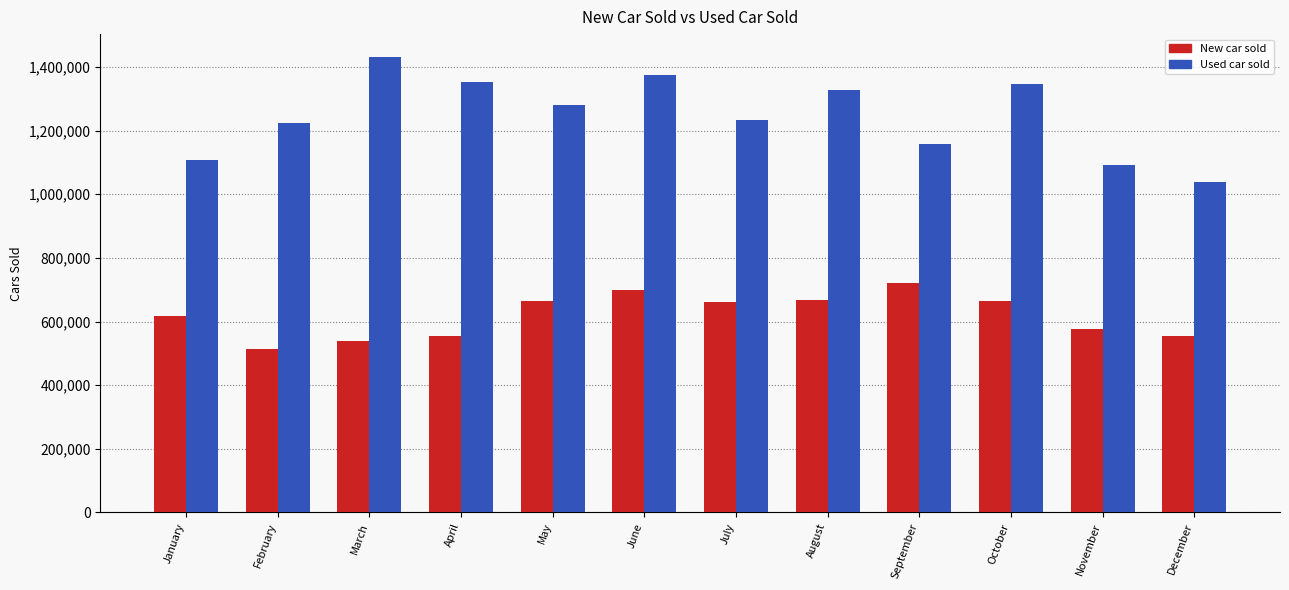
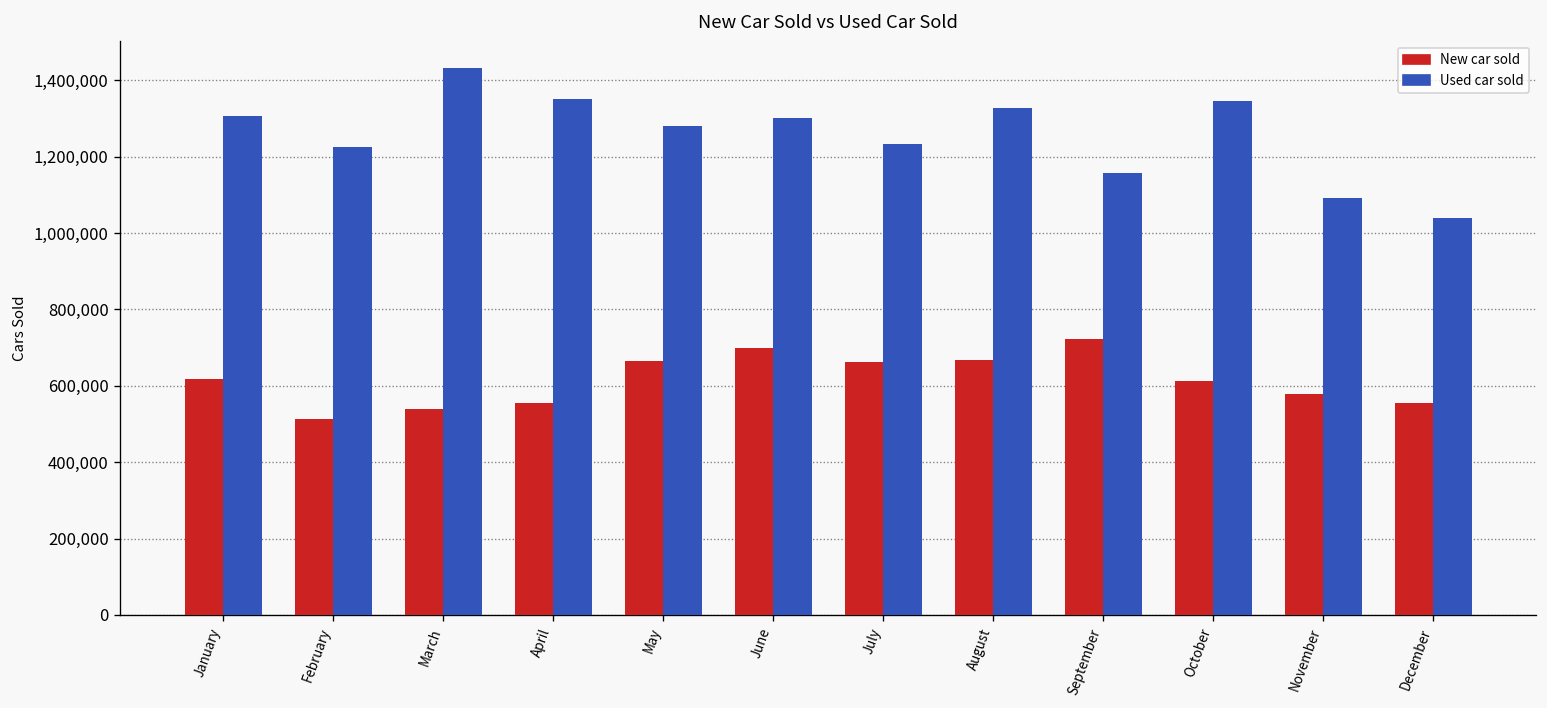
Used car sold, January: 1,110,000 -> 1,310,000
Used car sold, June: 1,370,000 -> 1,300,000
New car sold, October: 660,000 -> 610,000
